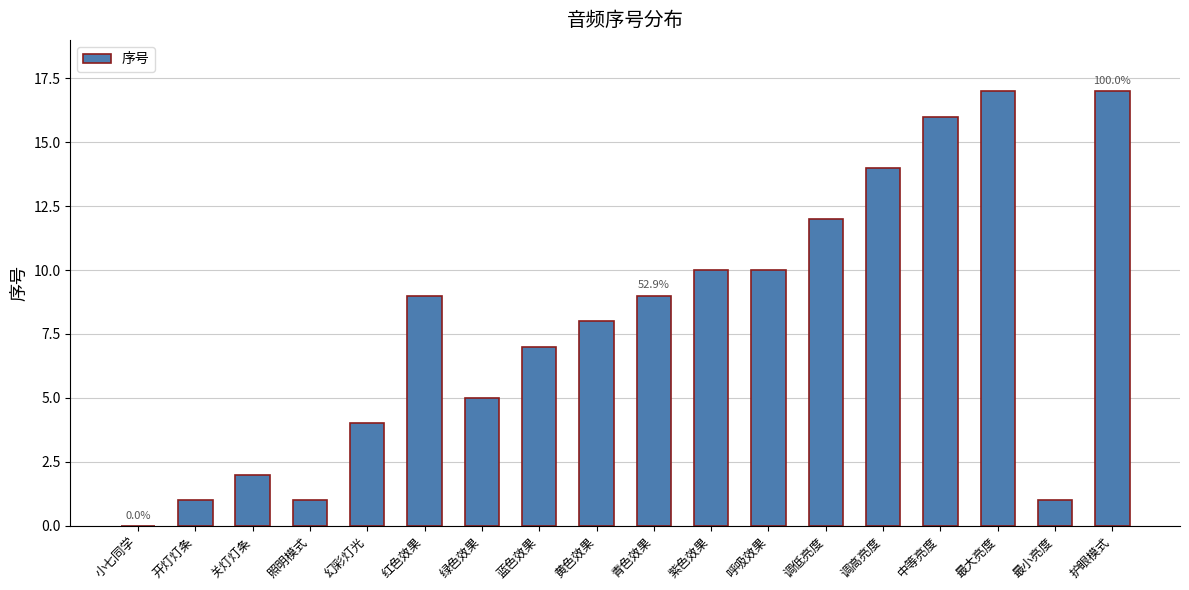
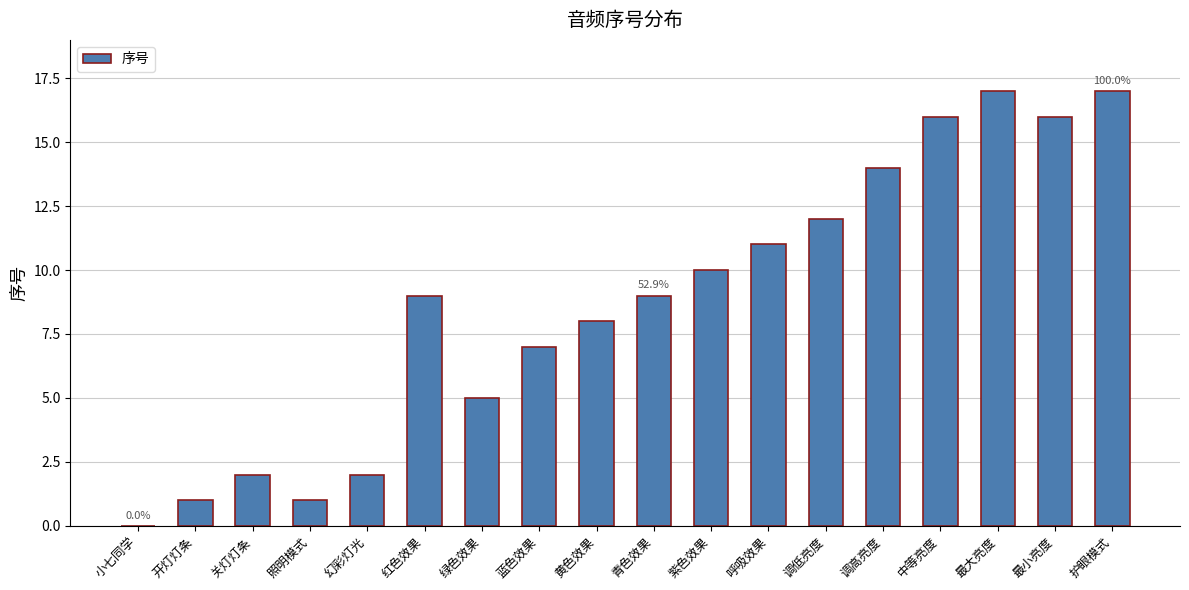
幻彩灯光: 4 -> 2
呼吸效果: 10 -> 11
最小亮度: 1 -> 16
